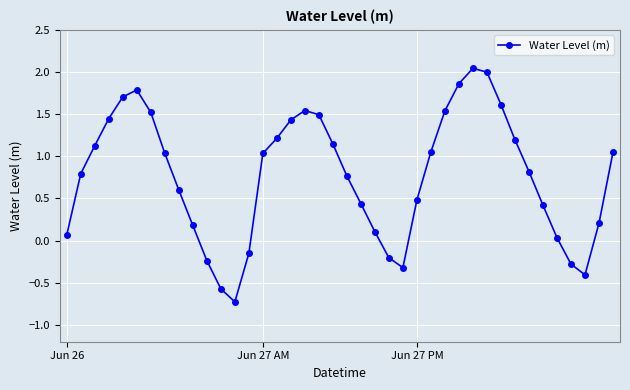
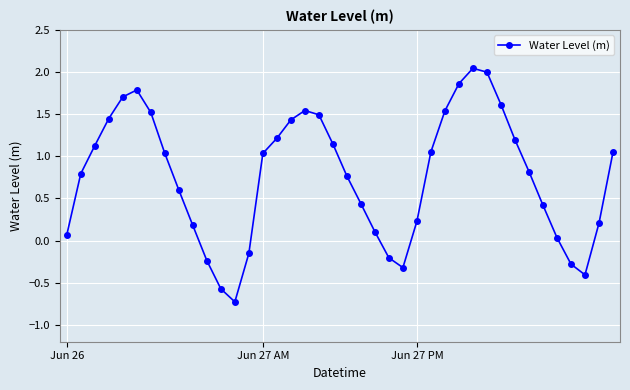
Jun 27 PM: 0.5 -> 0.2
